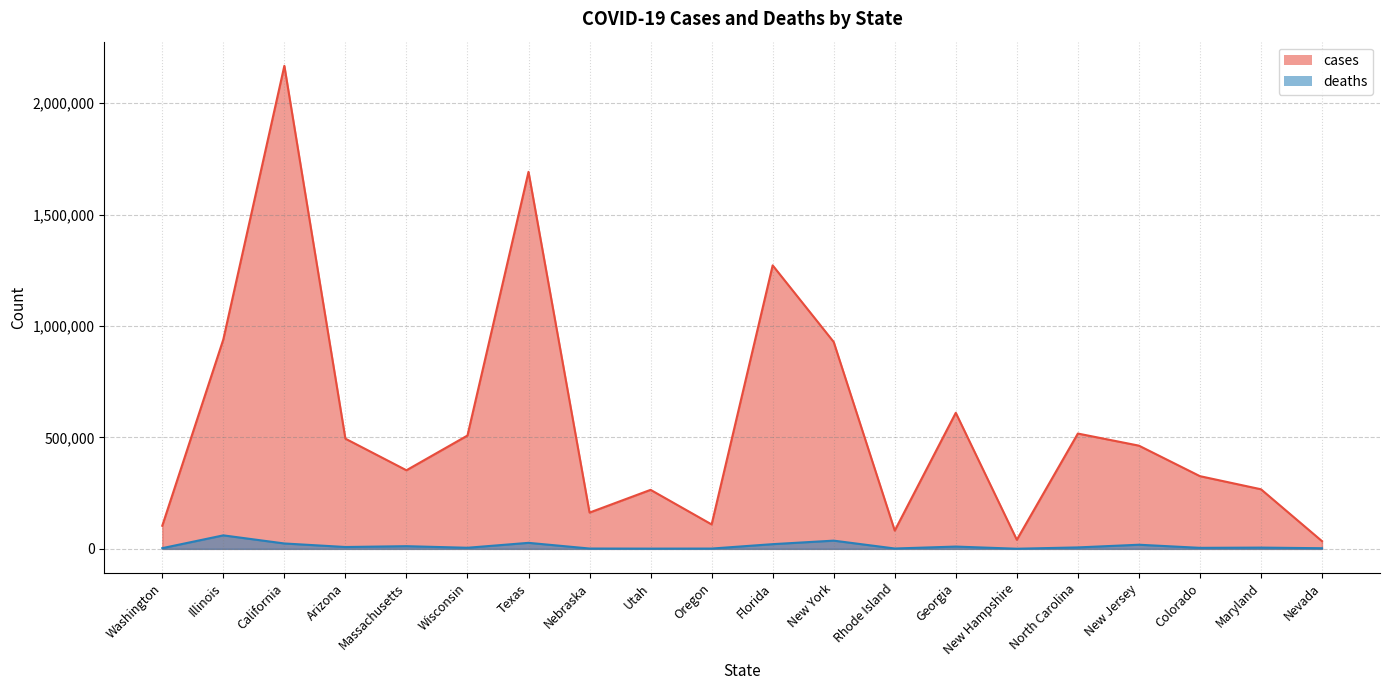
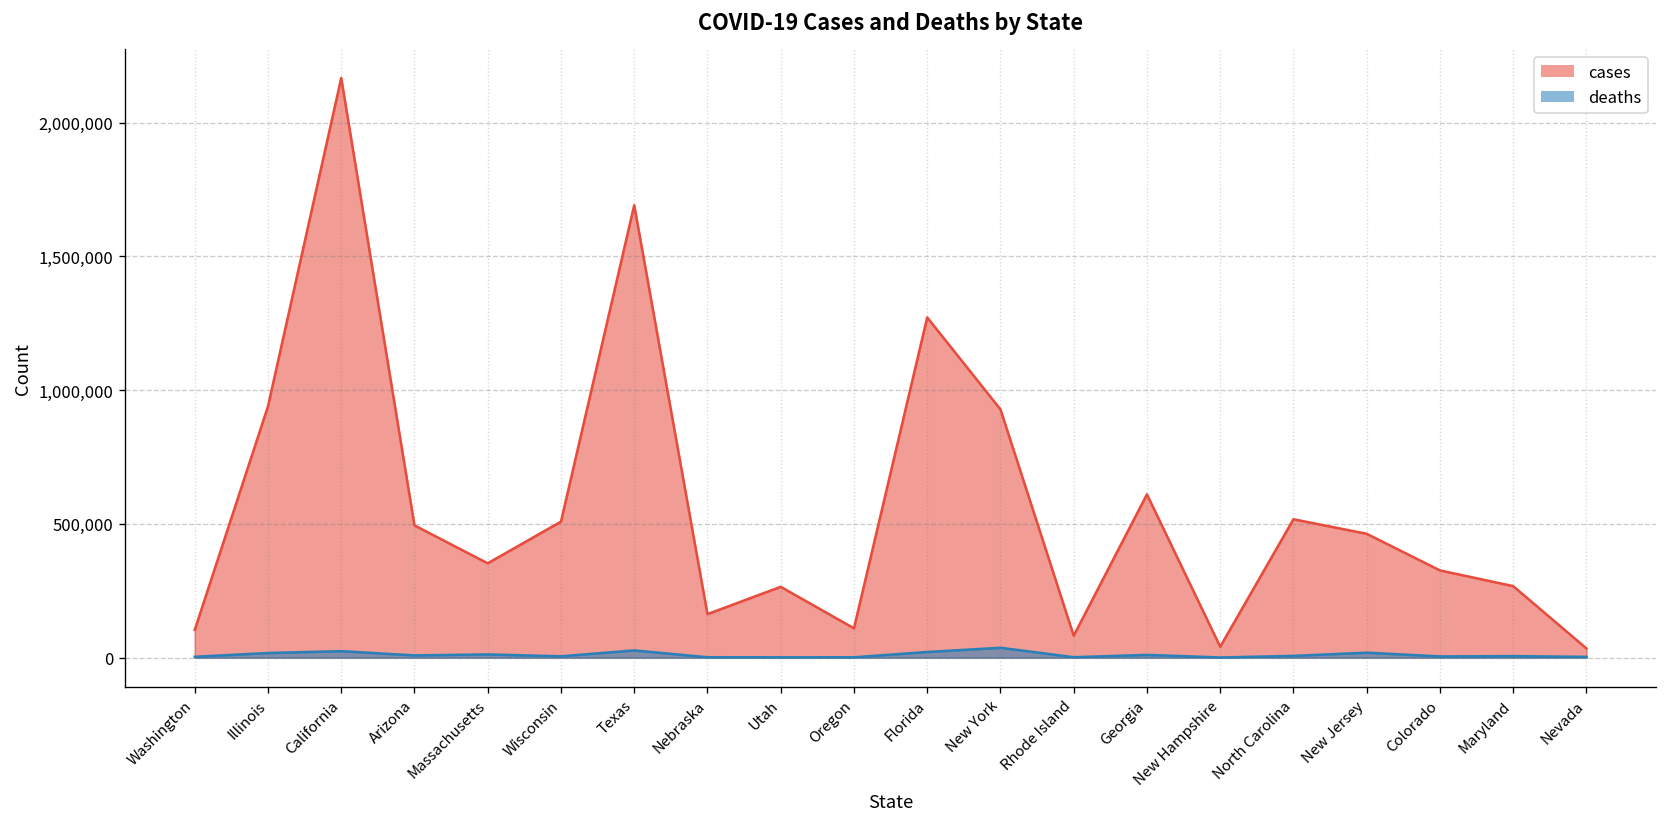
deaths, Illinois: 60,000 -> 20,000
